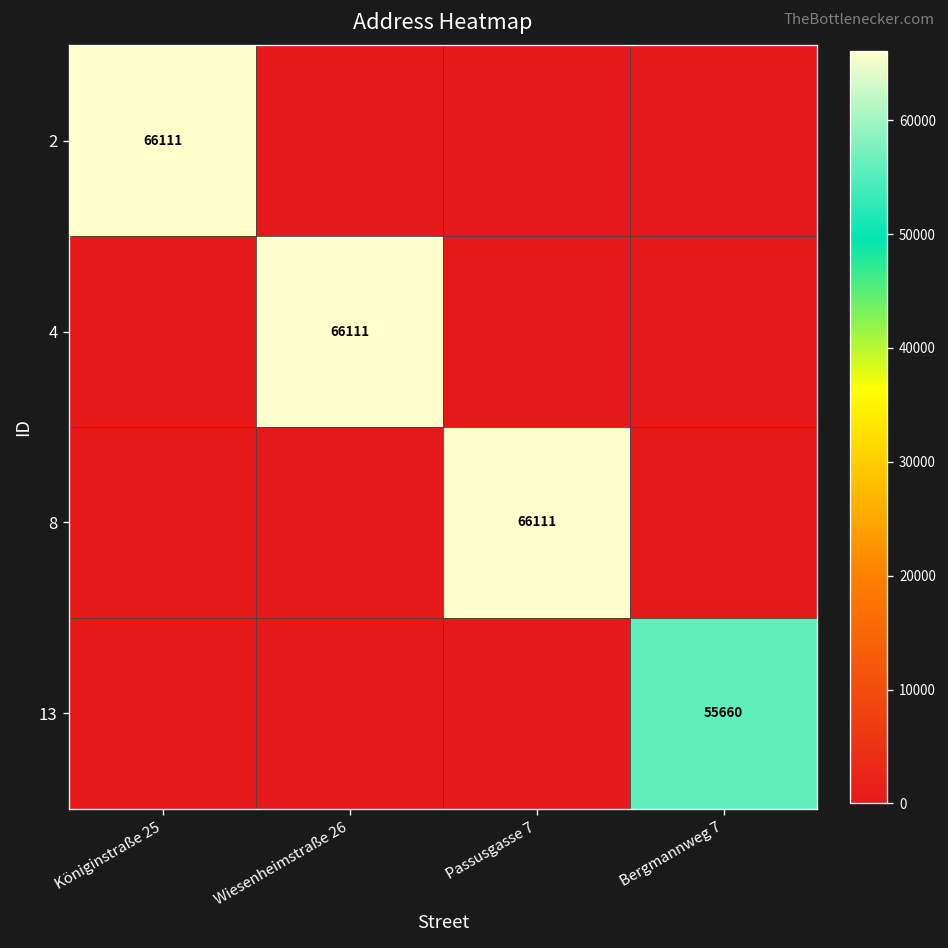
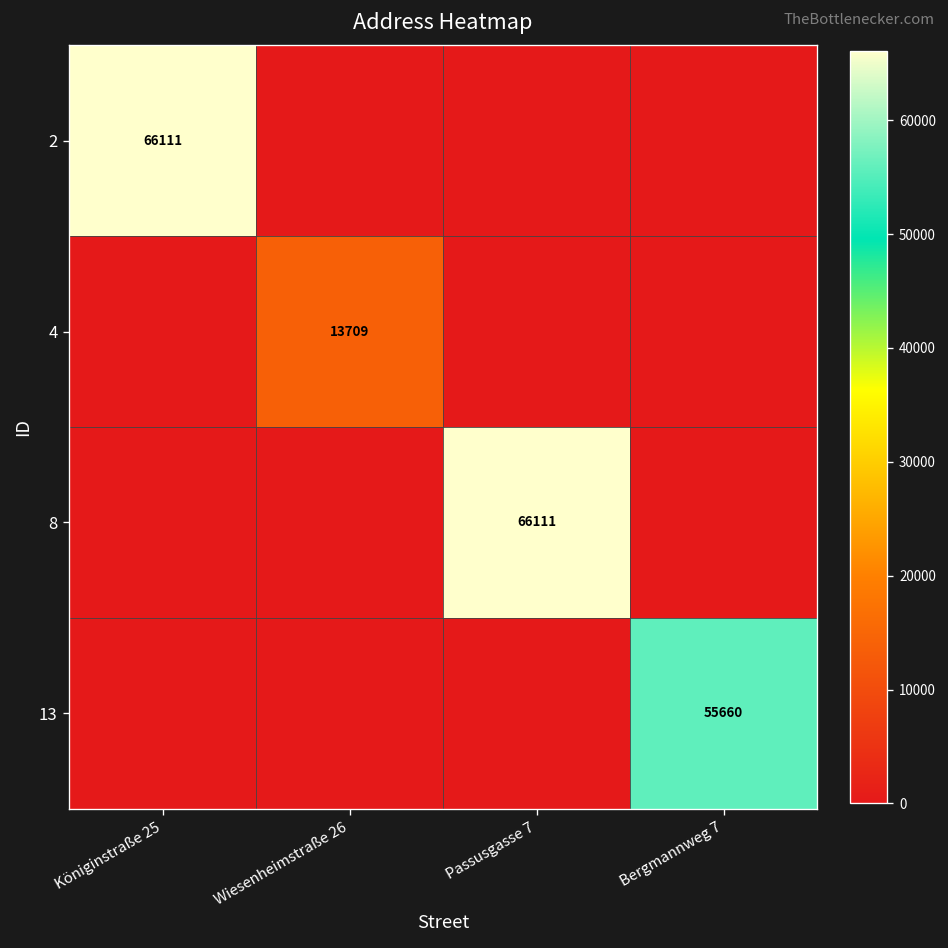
4, Wiesenheimstraße 26: 66111 -> 13709
